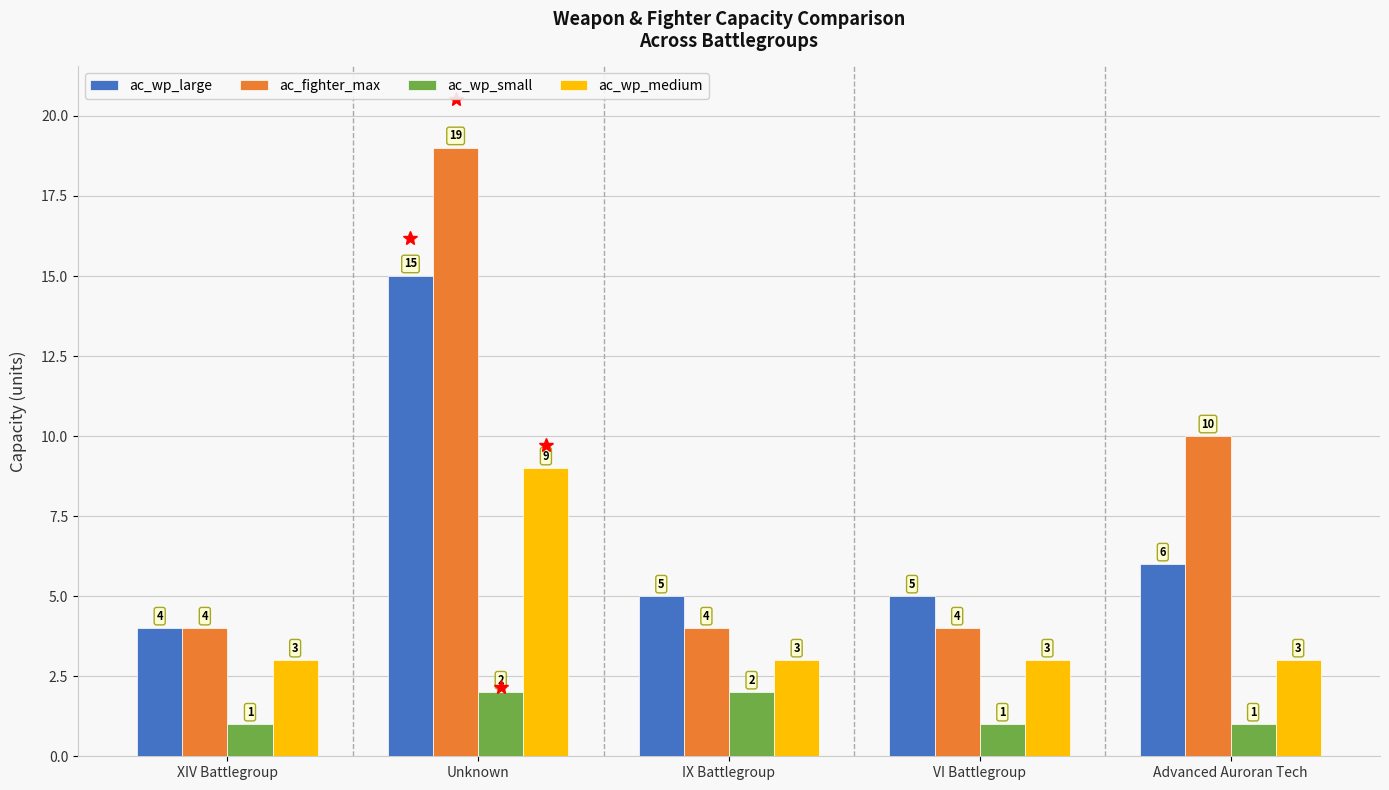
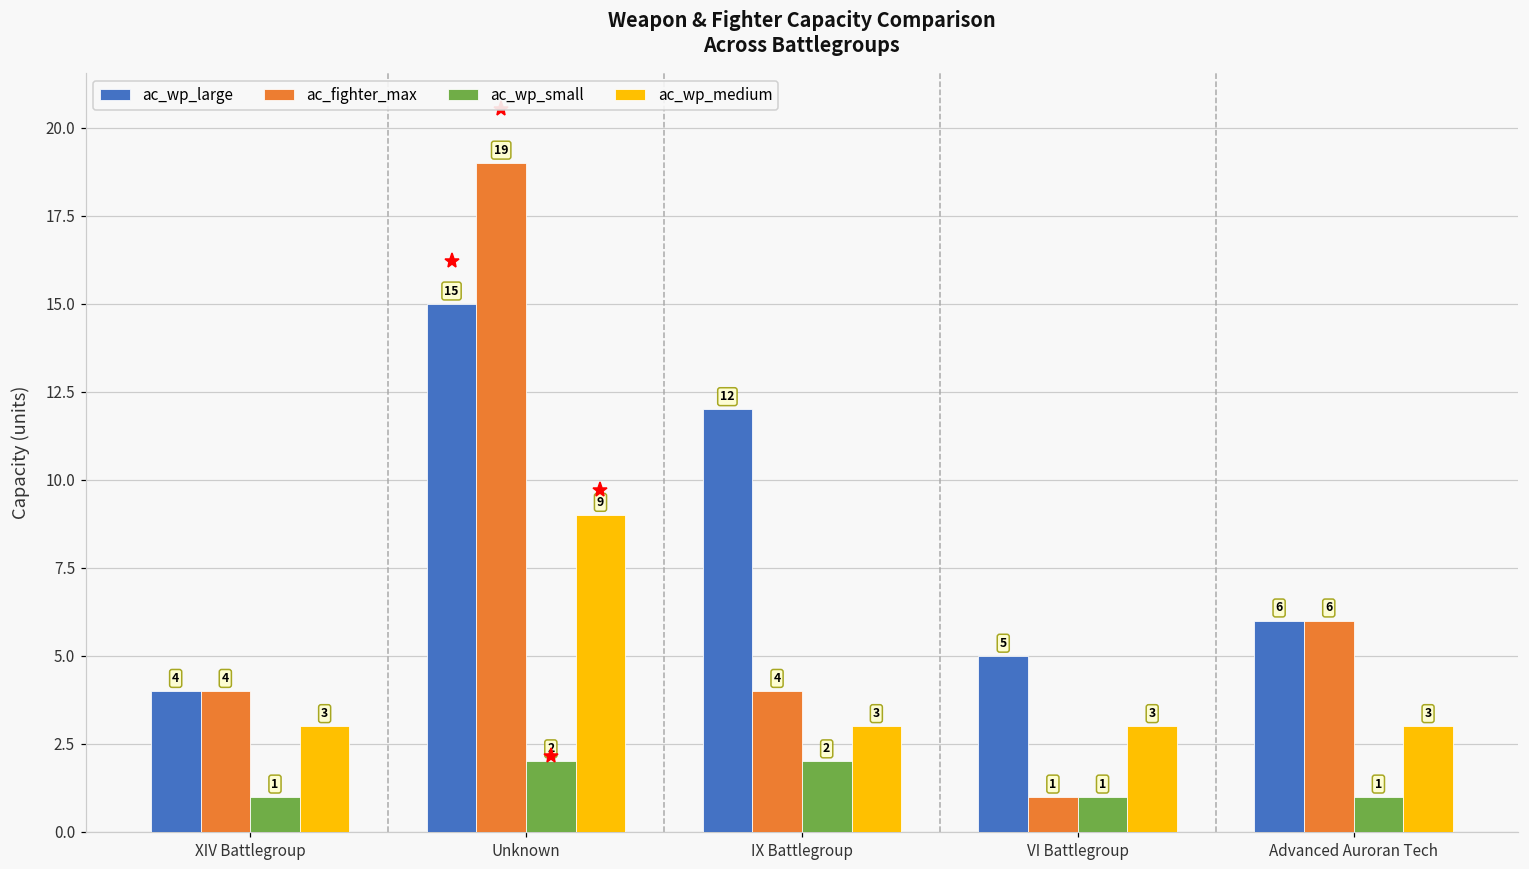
ac_wp_large, IX Battlegroup: 5 -> 12
ac_fighter_max, VI Battlegroup: 4 -> 1
ac_fighter_max, Advanced Auroran Tech: 10 -> 6
